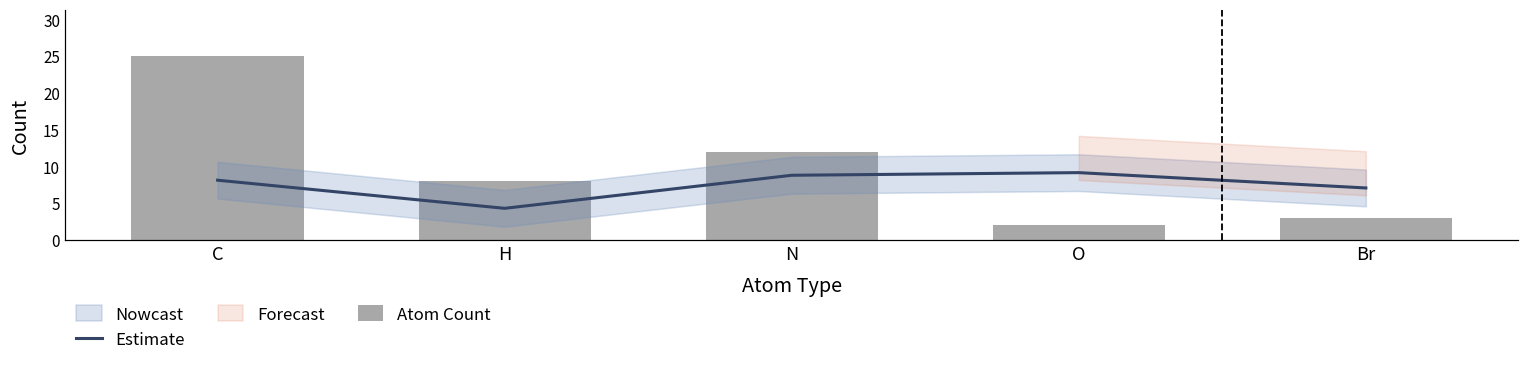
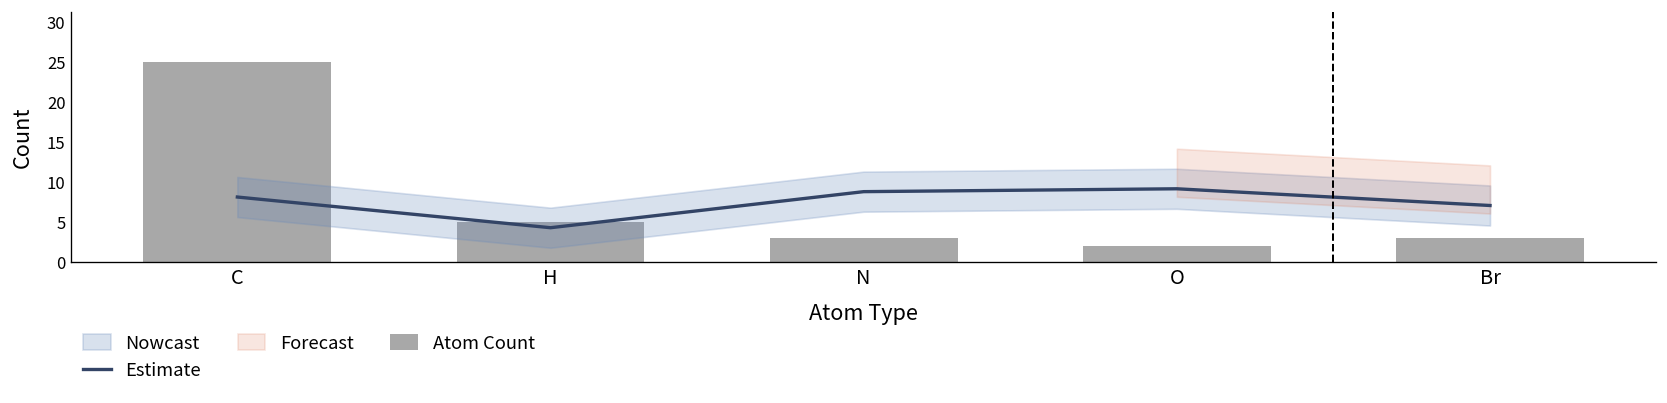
Atom Count, H: 8 -> 5
Atom Count, N: 12 -> 3
